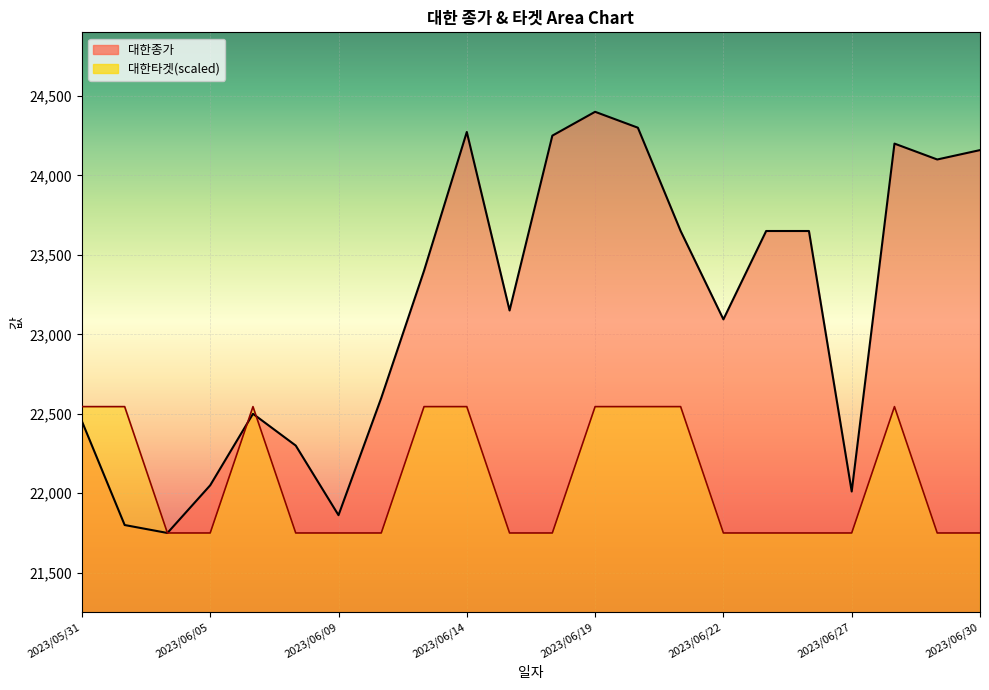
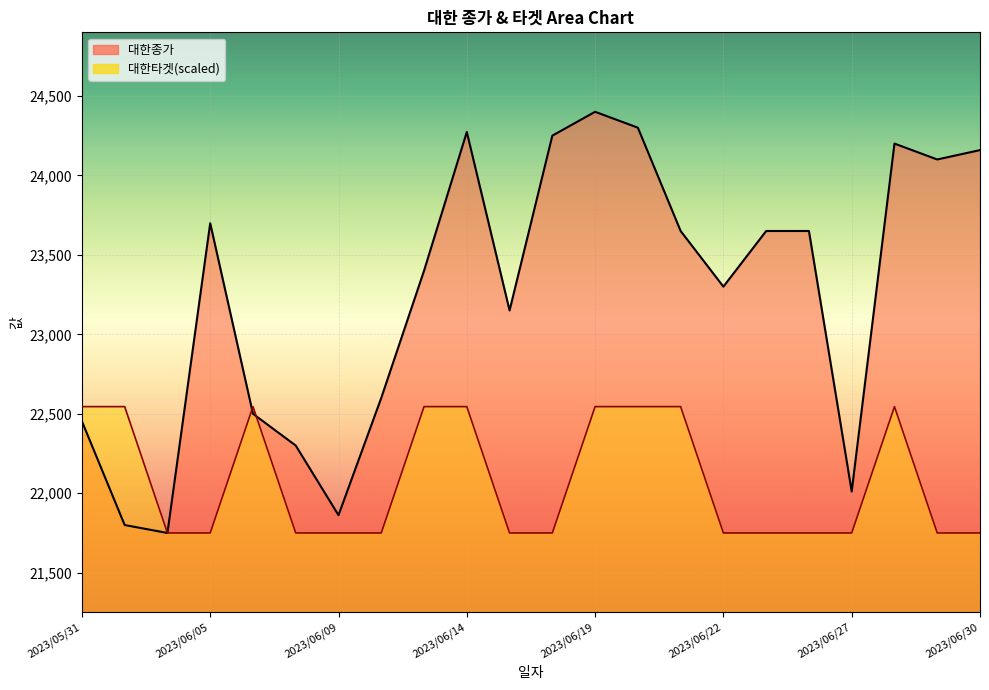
대한종가, 2023/06/05: 22,050 -> 23,700
대한종가, 2023/06/22: 23,090 -> 23,300
